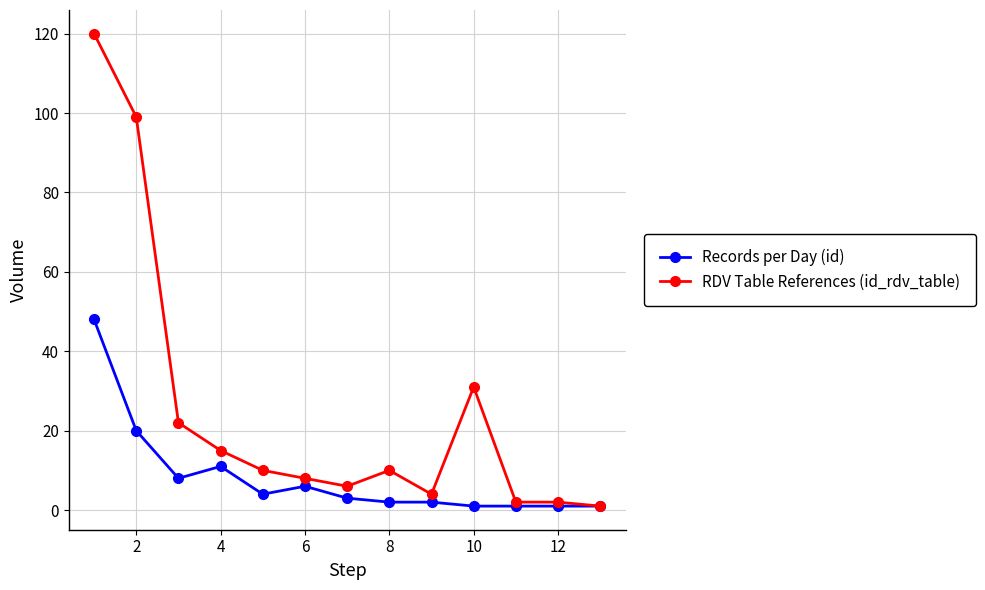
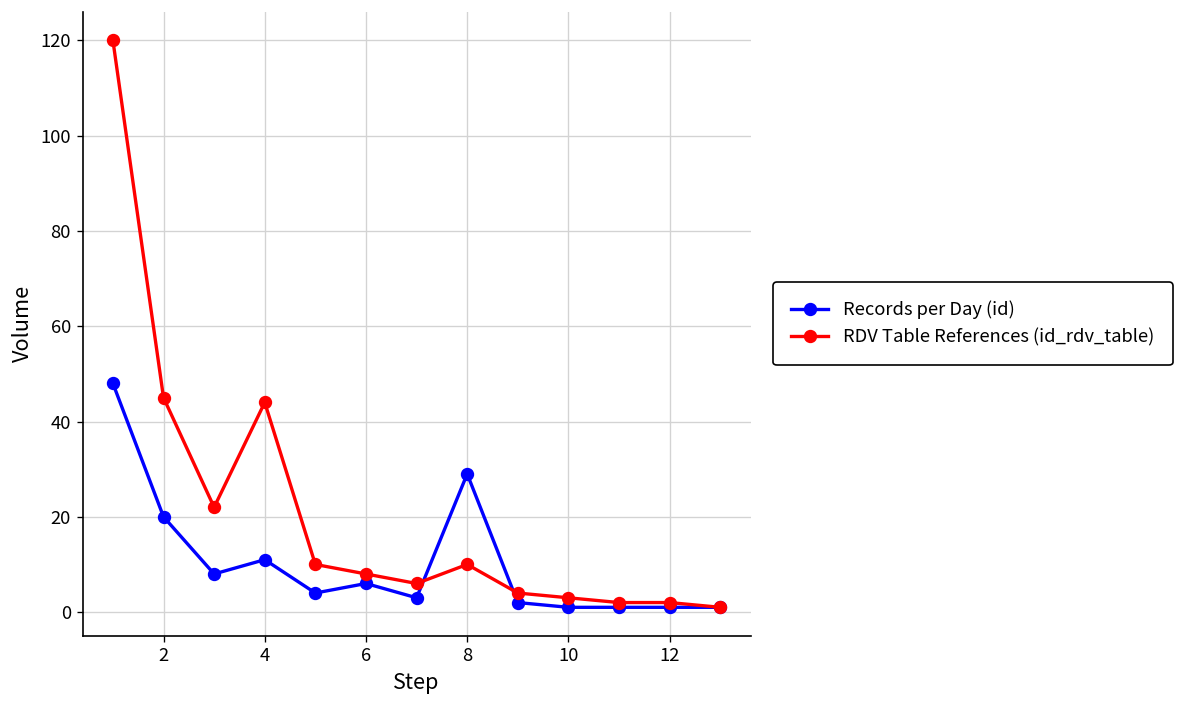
RDV Table References (id_rdv_table), 2: 99 -> 45
RDV Table References (id_rdv_table), 4: 15 -> 44
Records per Day (id), 8: 2 -> 29
RDV Table References (id_rdv_table), 10: 31 -> 3
